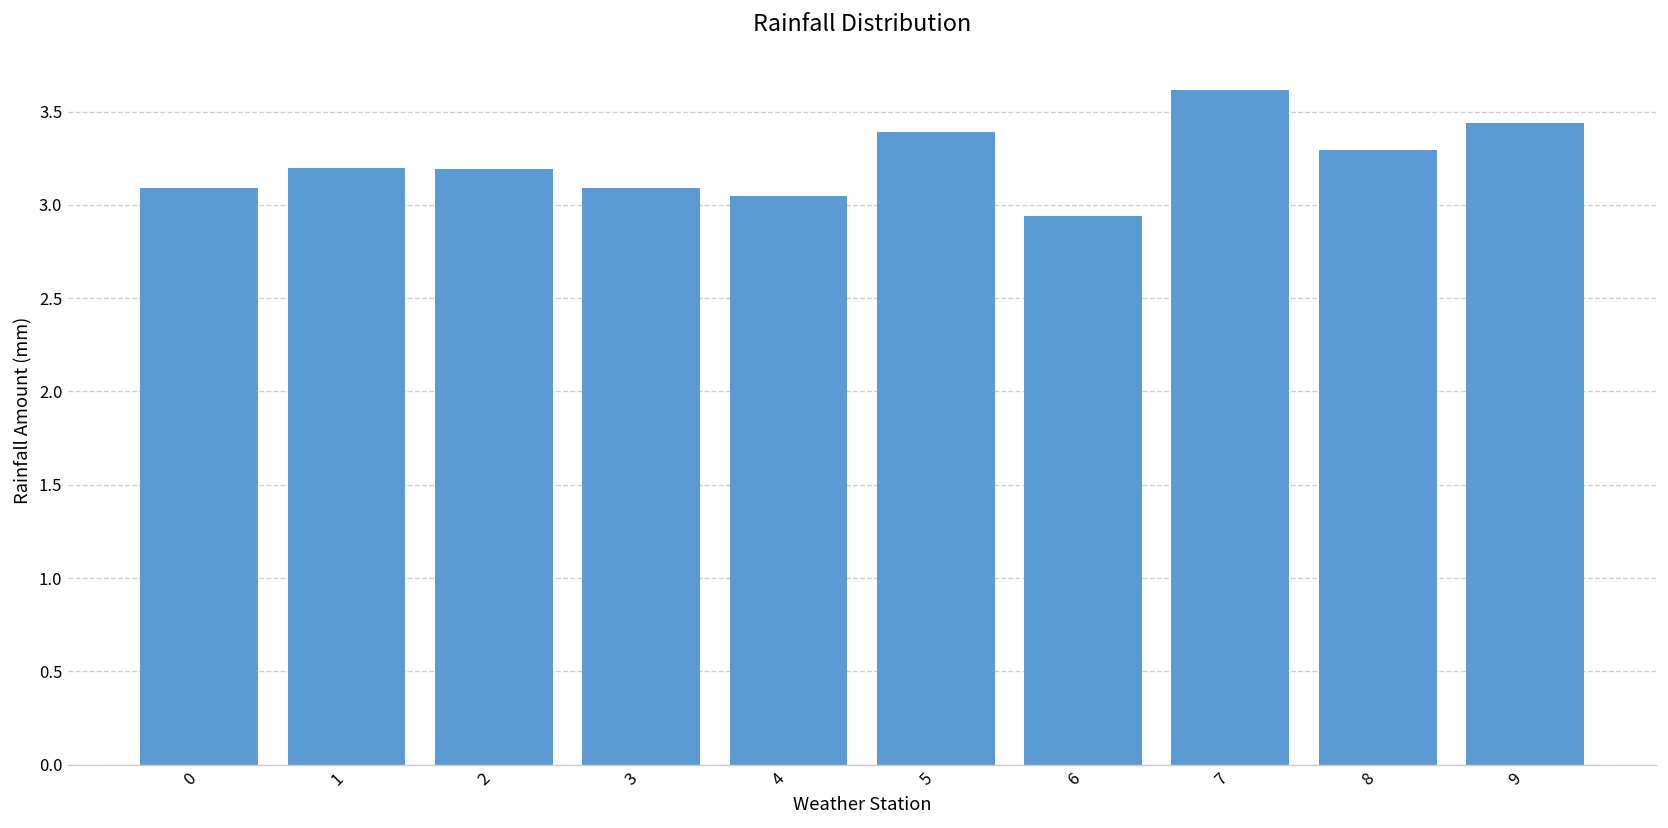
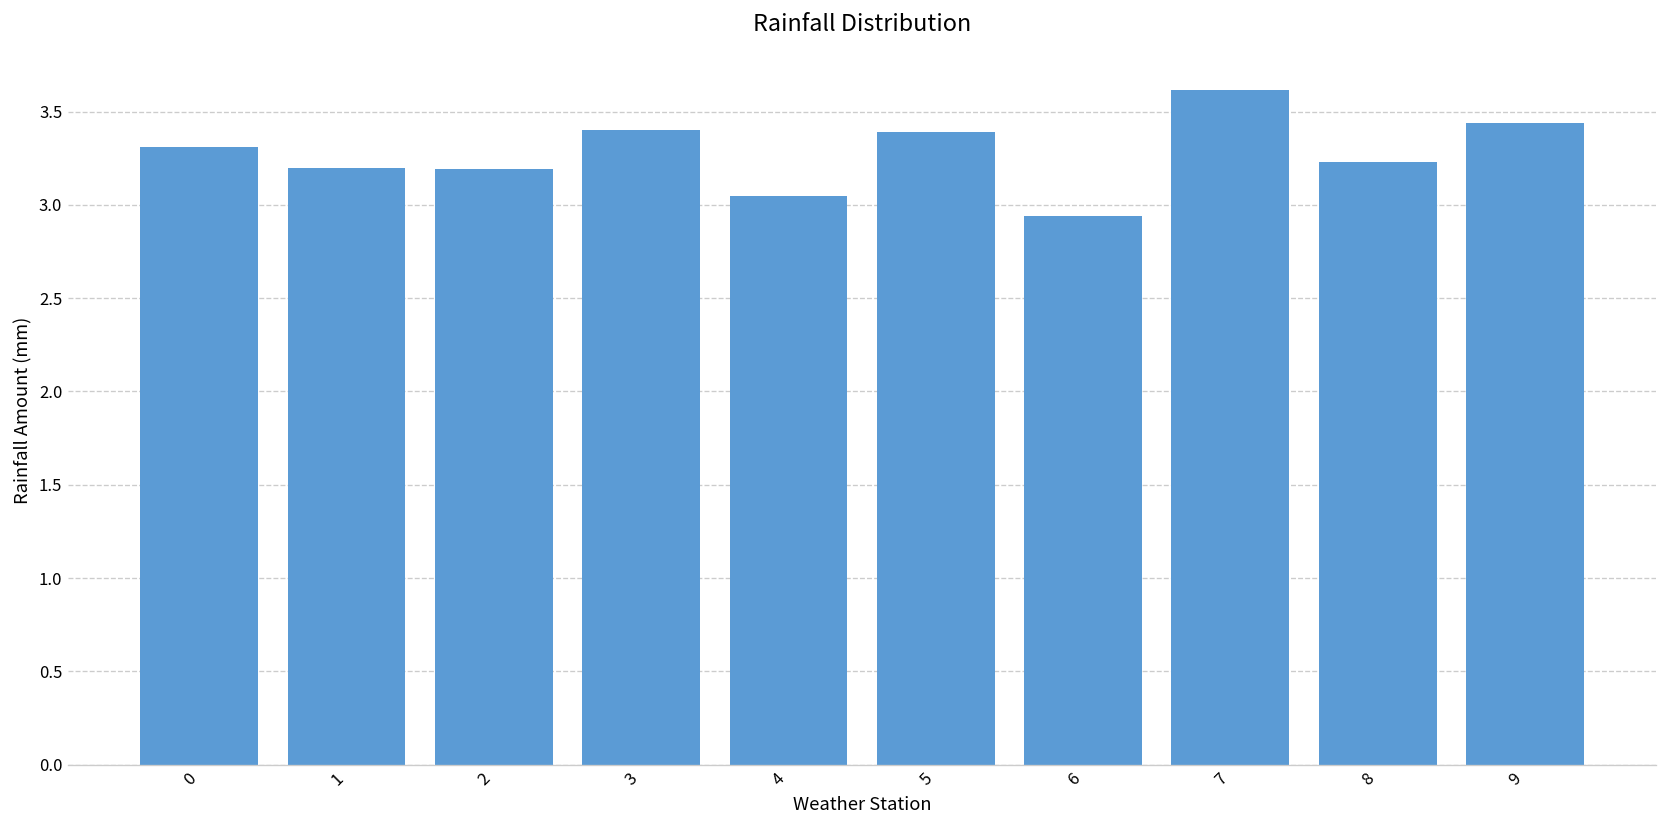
0: 3.09 -> 3.31
3: 3.09 -> 3.40
8: 3.29 -> 3.23
